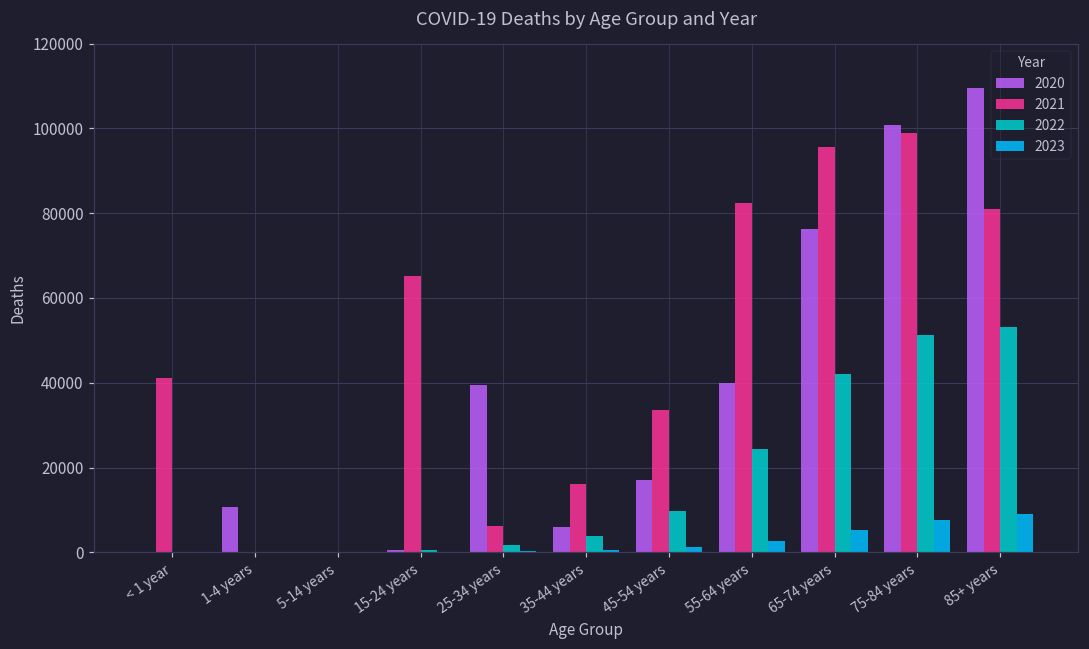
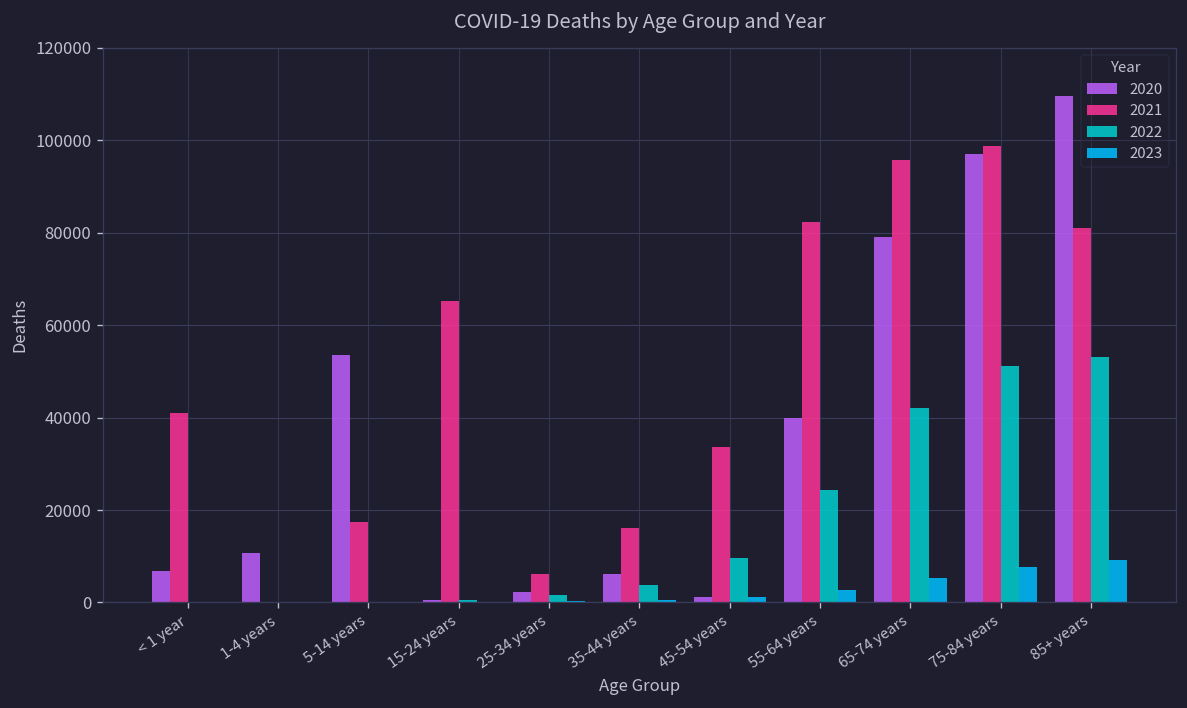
2020, < 1 year: 0 -> 7000
2020, 5-14 years: 0 -> 54000
2021, 5-14 years: 0 -> 17000
2020, 25-34 years: 40000 -> 2000
2020, 45-54 years: 17000 -> 1000
2020, 65-74 years: 76000 -> 79000
2020, 75-84 years: 101000 -> 97000
